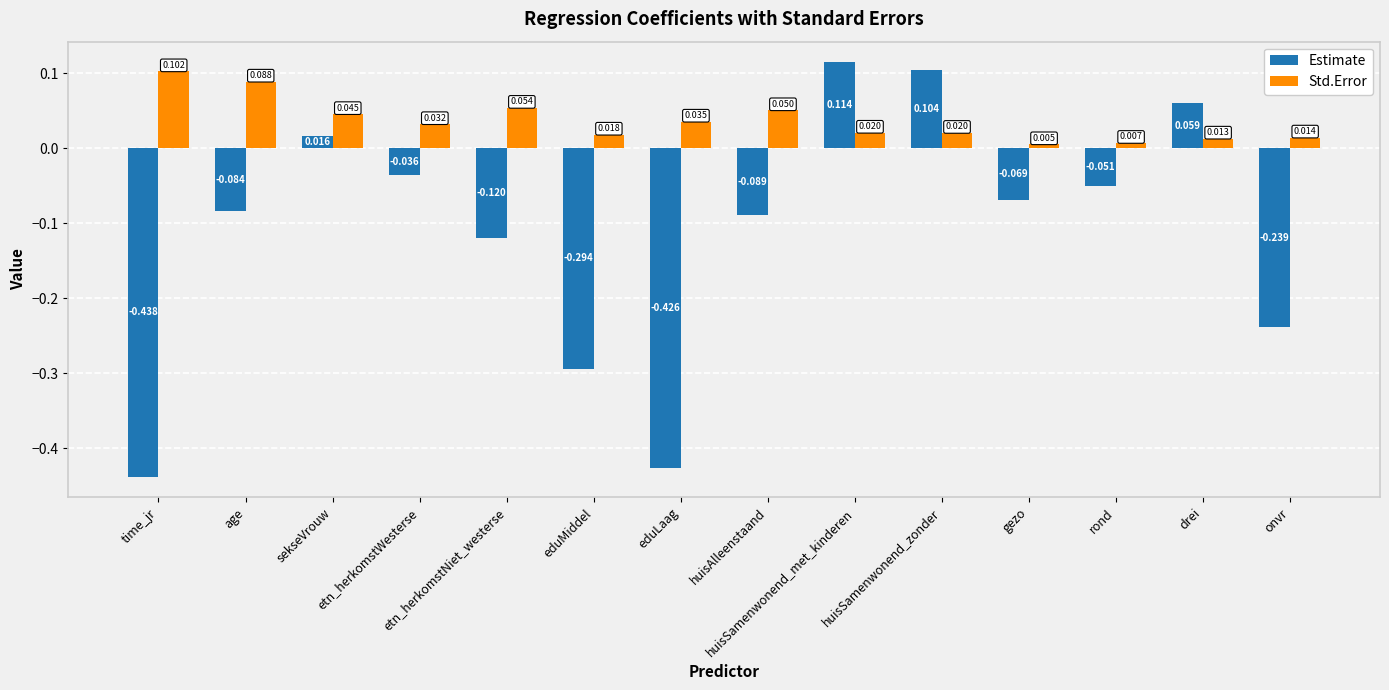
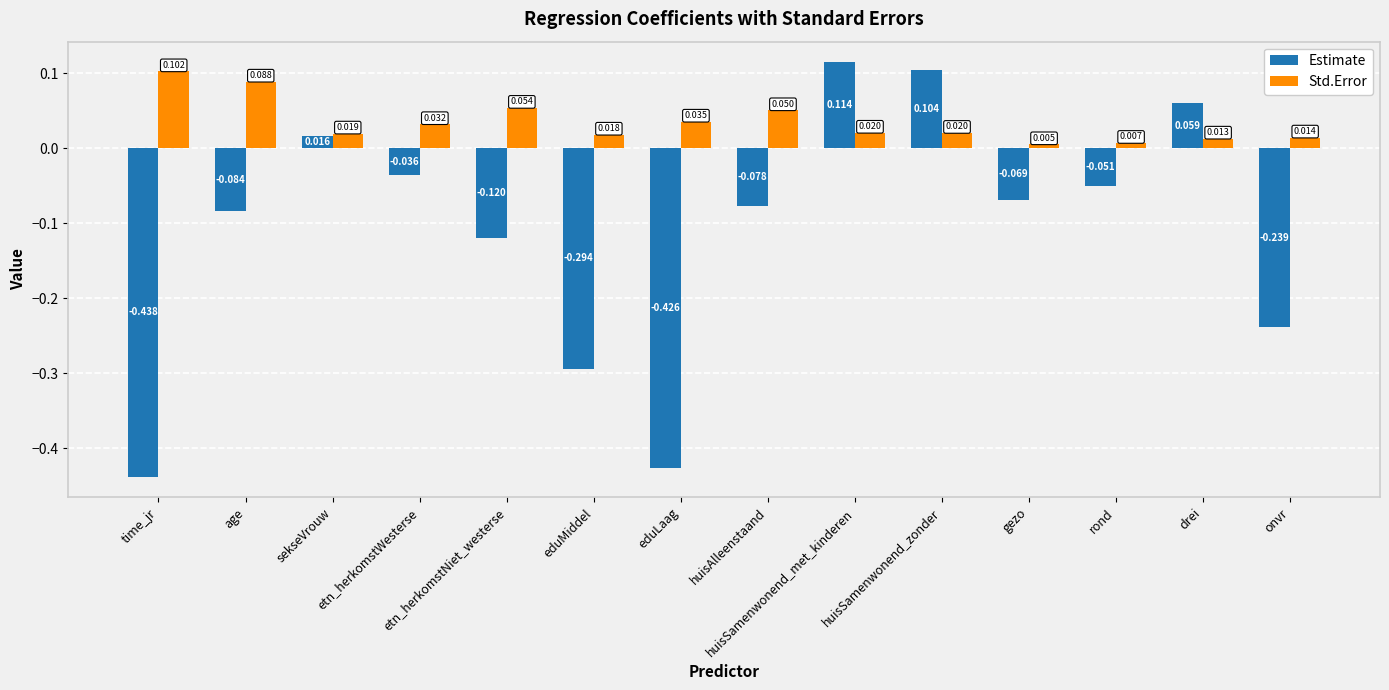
Std.Error, sekseVrouw: 0.045 -> 0.019
Estimate, huisAlleenstaand: -0.089 -> -0.078
